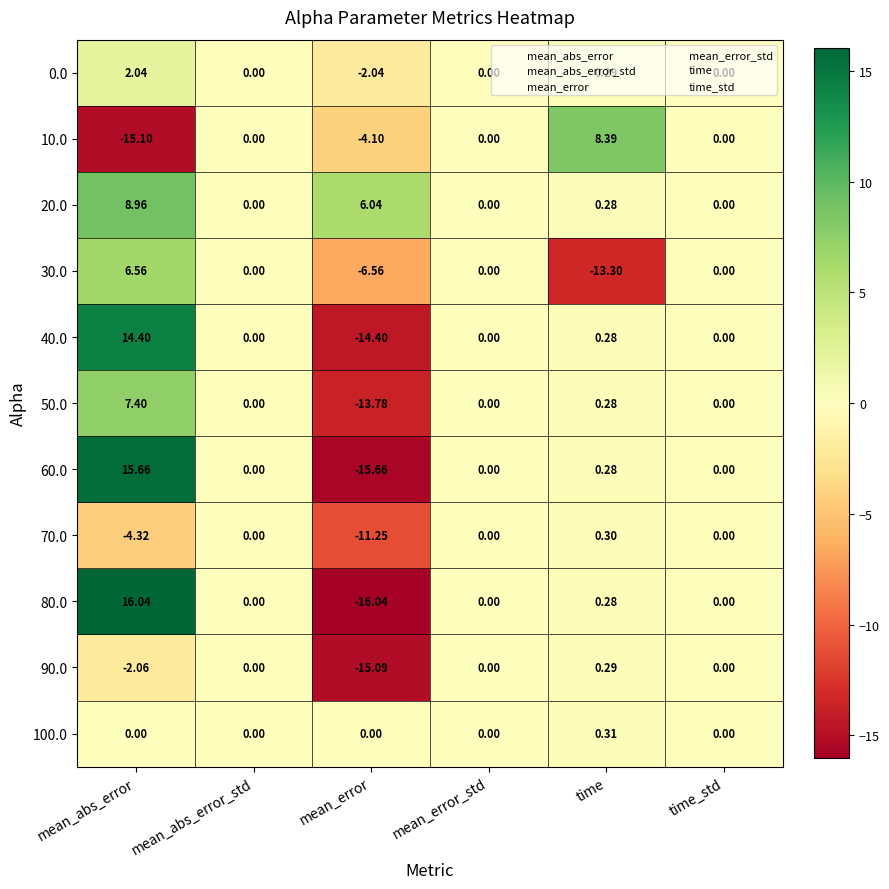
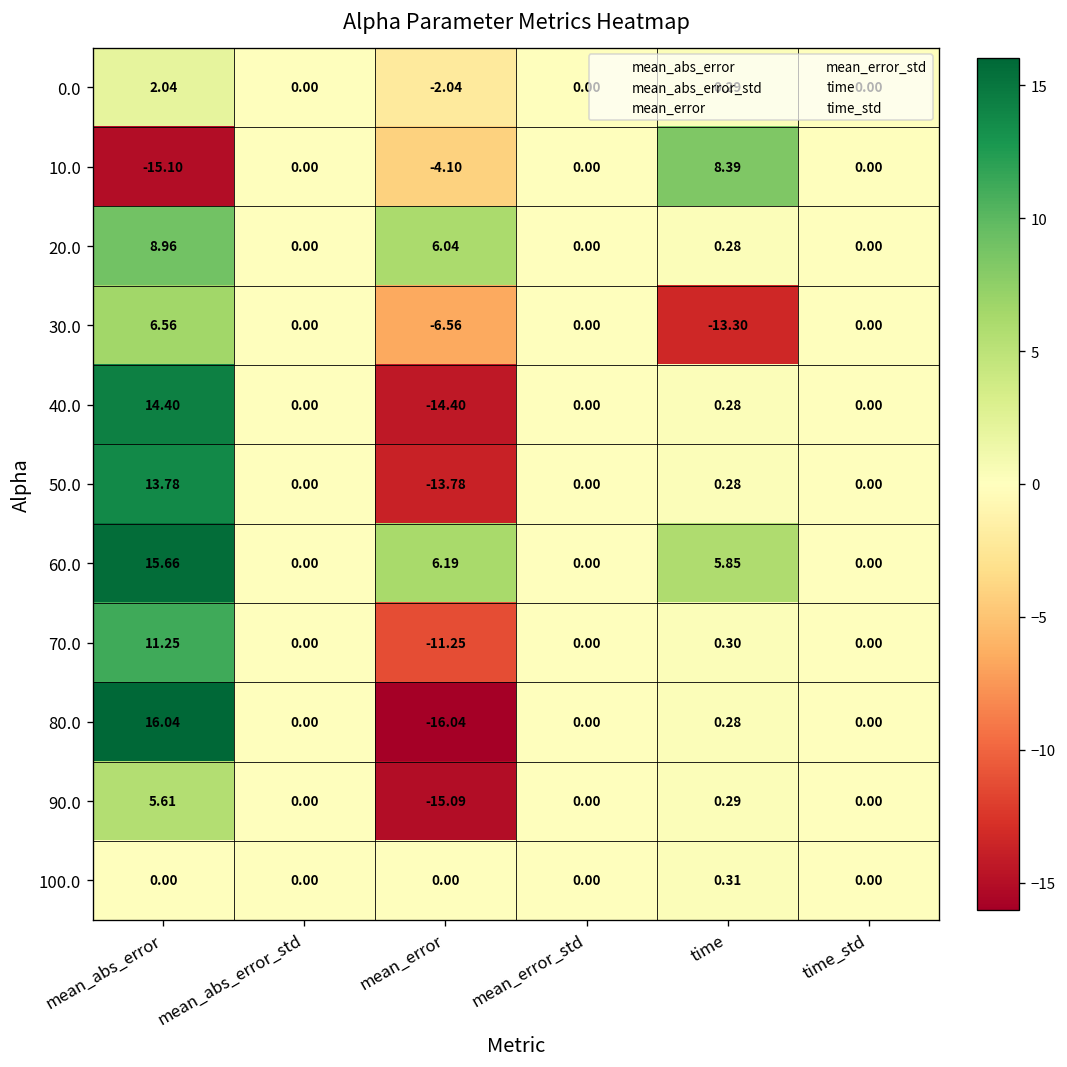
50.0, mean_abs_error: 7.40 -> 13.78
60.0, mean_error: -15.66 -> 6.19
60.0, time: 0.28 -> 5.85
70.0, mean_abs_error: -4.32 -> 11.25
90.0, mean_abs_error: -2.06 -> 5.61
